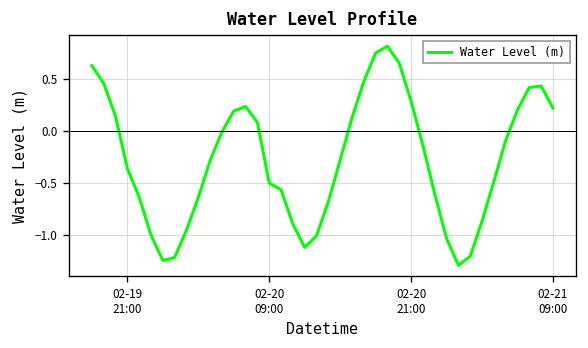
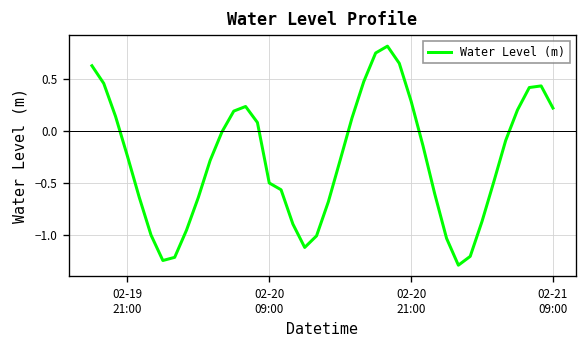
02-19 21:00: -0.4 -> -0.2
